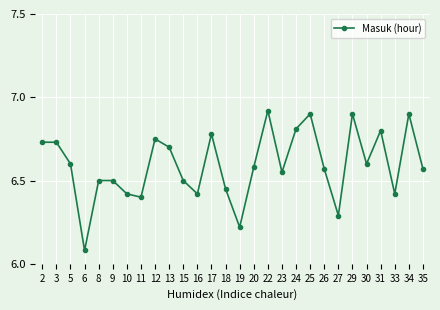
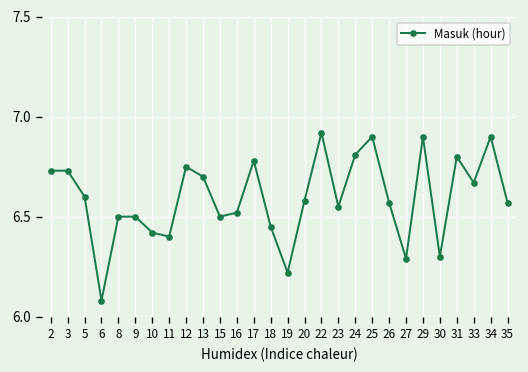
16: 6.42 -> 6.52
30: 6.6 -> 6.3
33: 6.42 -> 6.67
